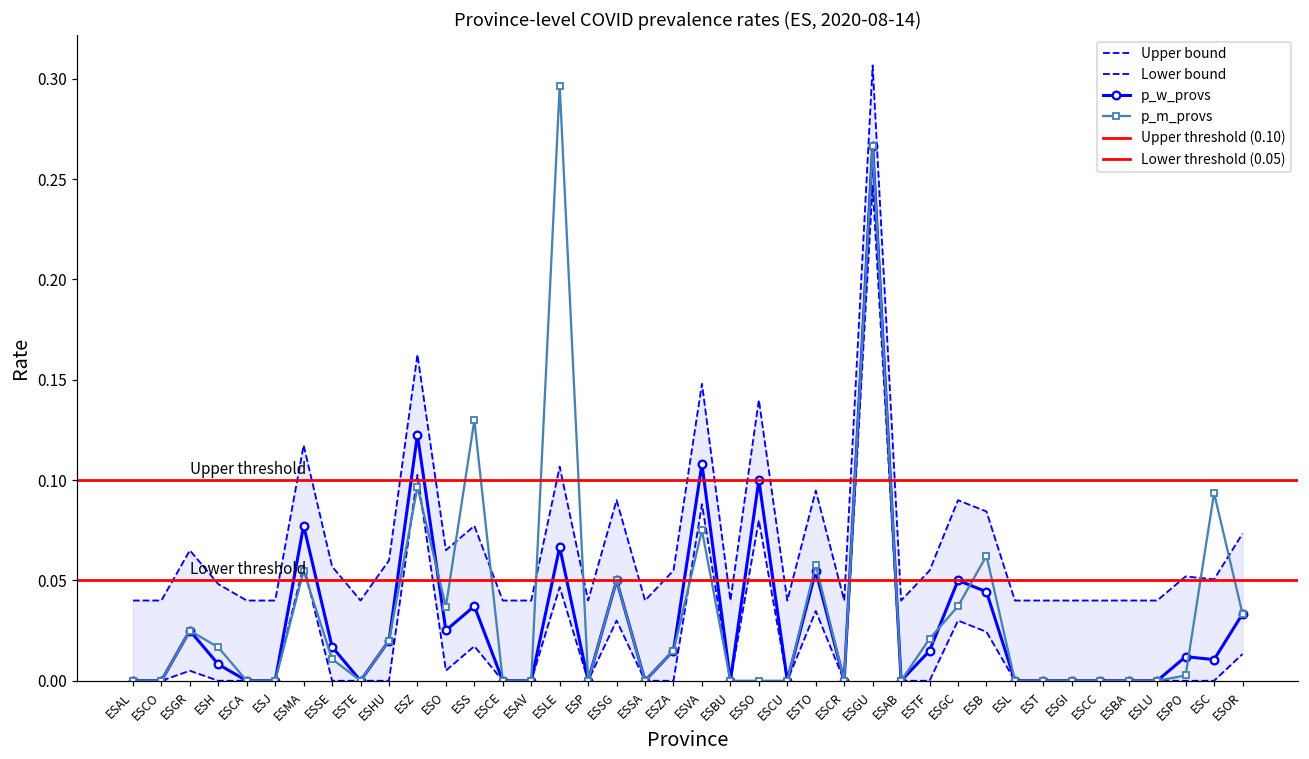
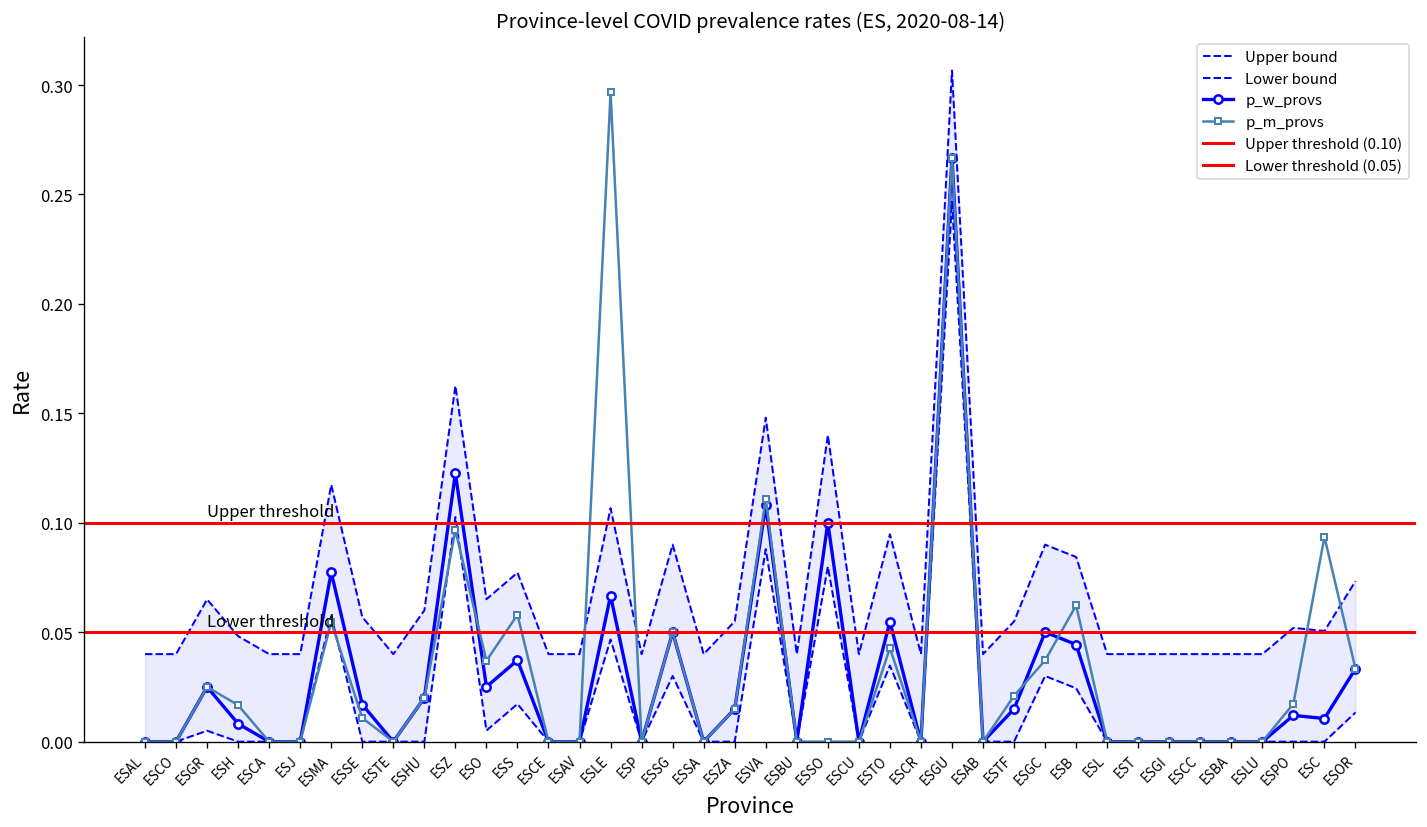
p_m_provs, ESS: 0.130 -> 0.058
p_m_provs, ESVA: 0.075 -> 0.111
p_m_provs, ESTO: 0.058 -> 0.043
p_m_provs, ESPO: 0.003 -> 0.017
